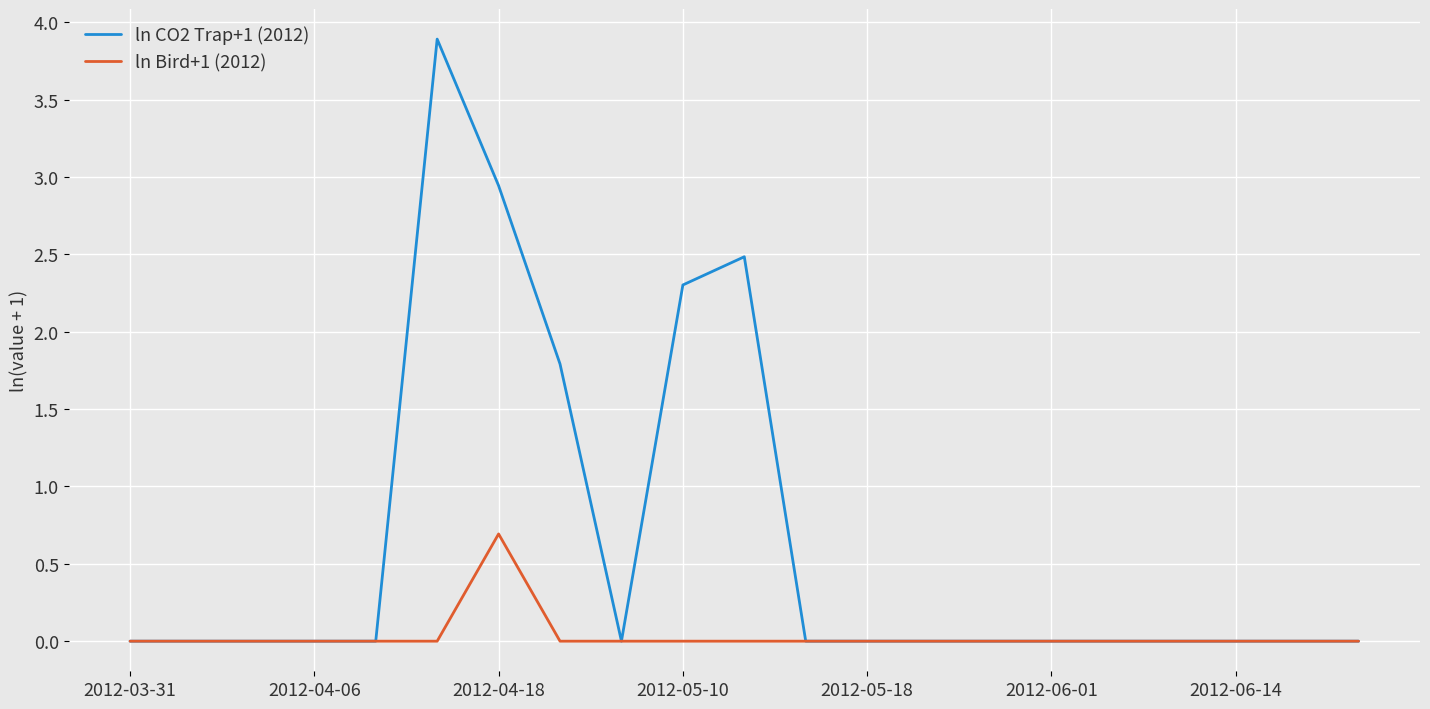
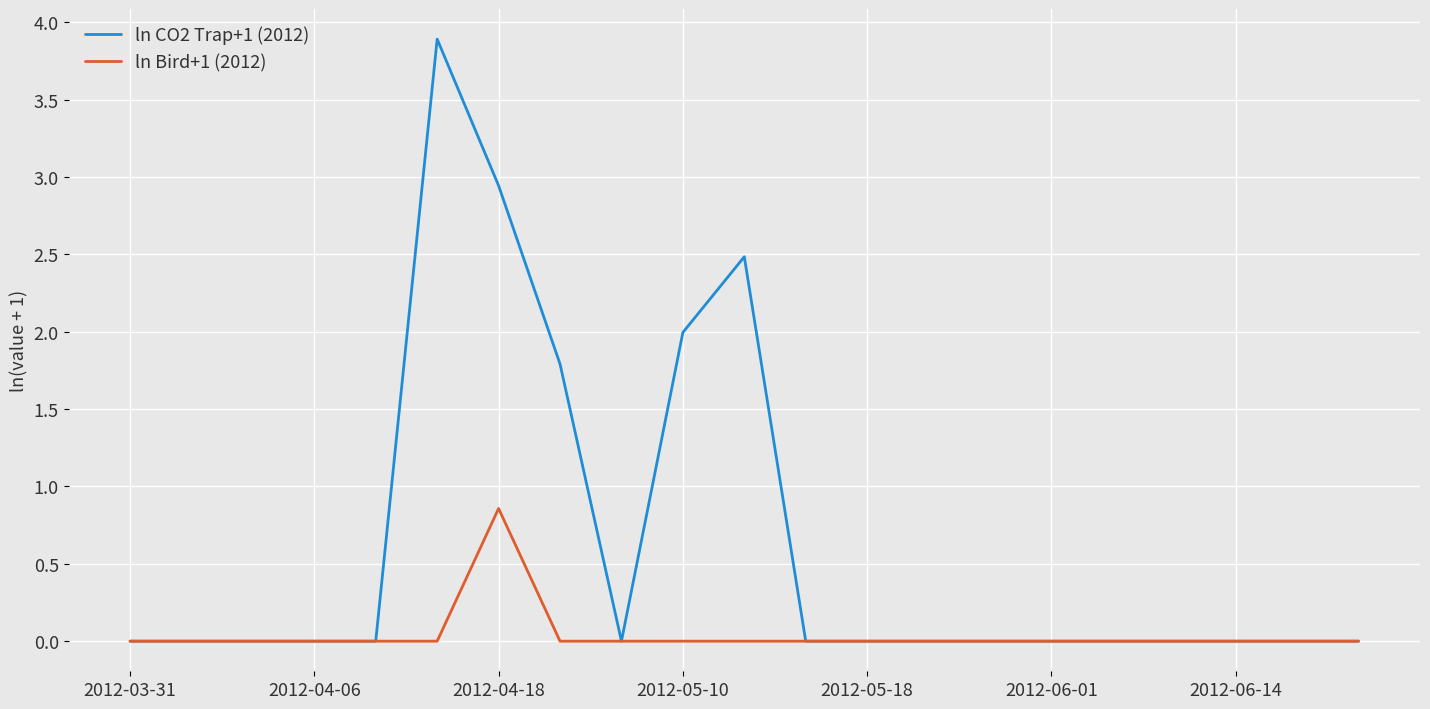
ln Bird+1 (2012), 2012-04-18: 0.69 -> 0.86
ln CO2 Trap+1 (2012), 2012-05-10: 2.30 -> 2.00
